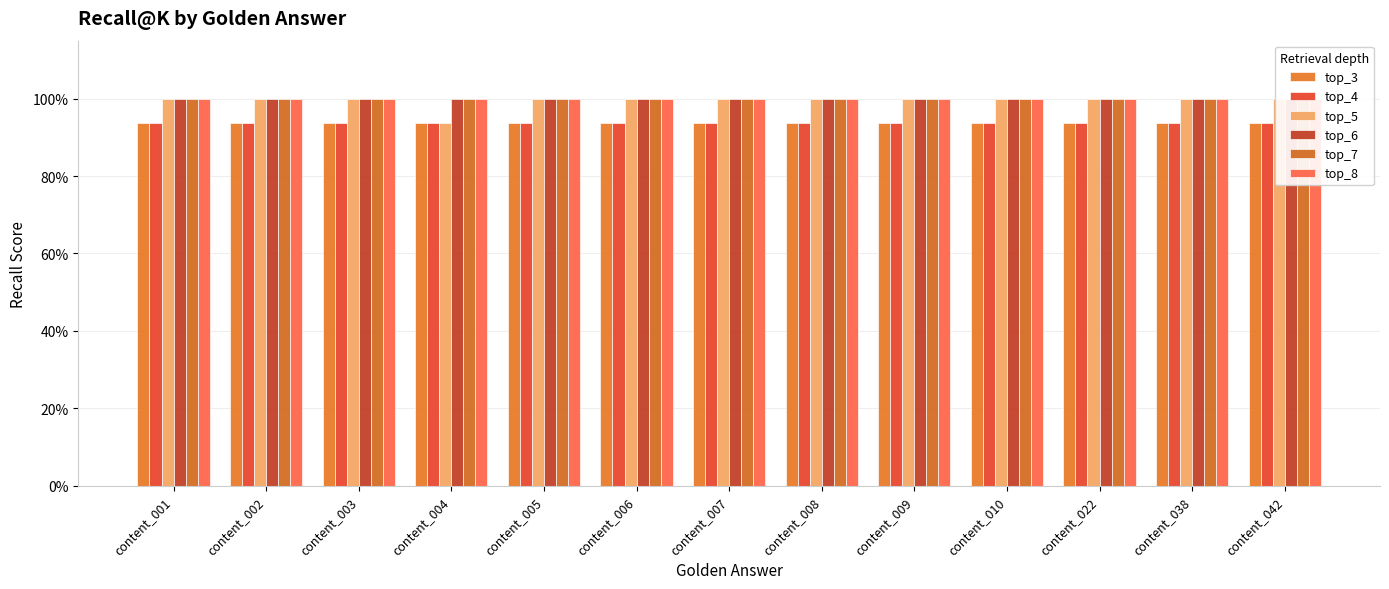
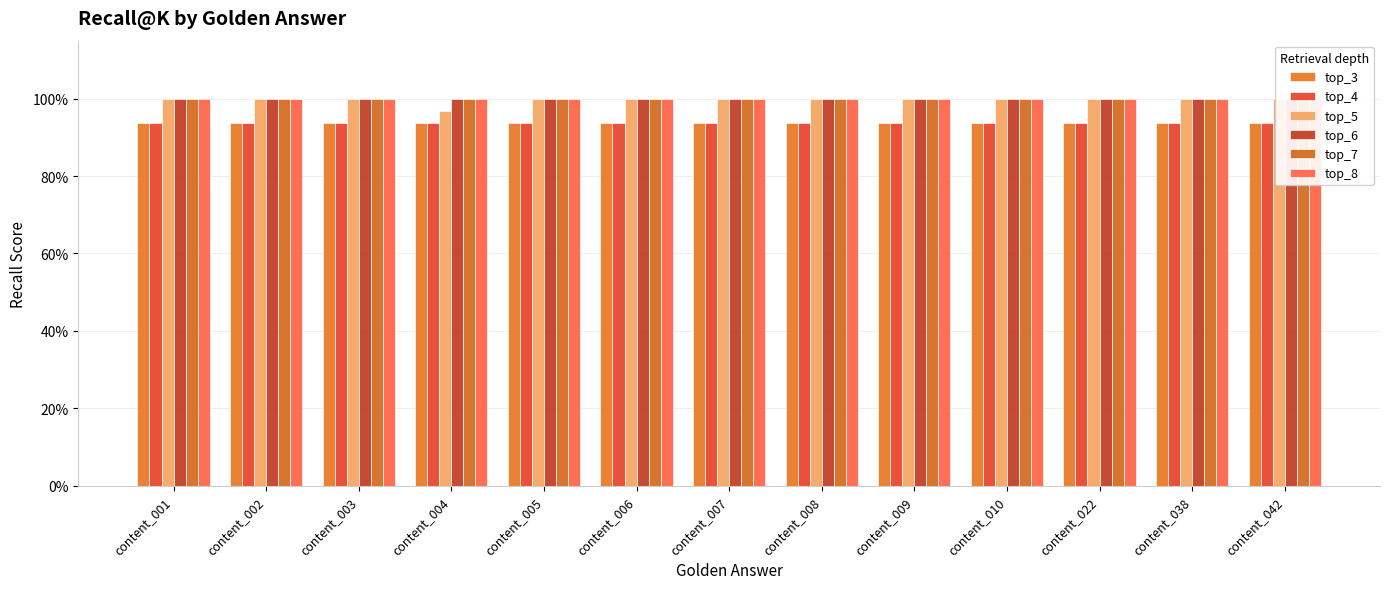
top_5, content_004: 94% -> 97%
